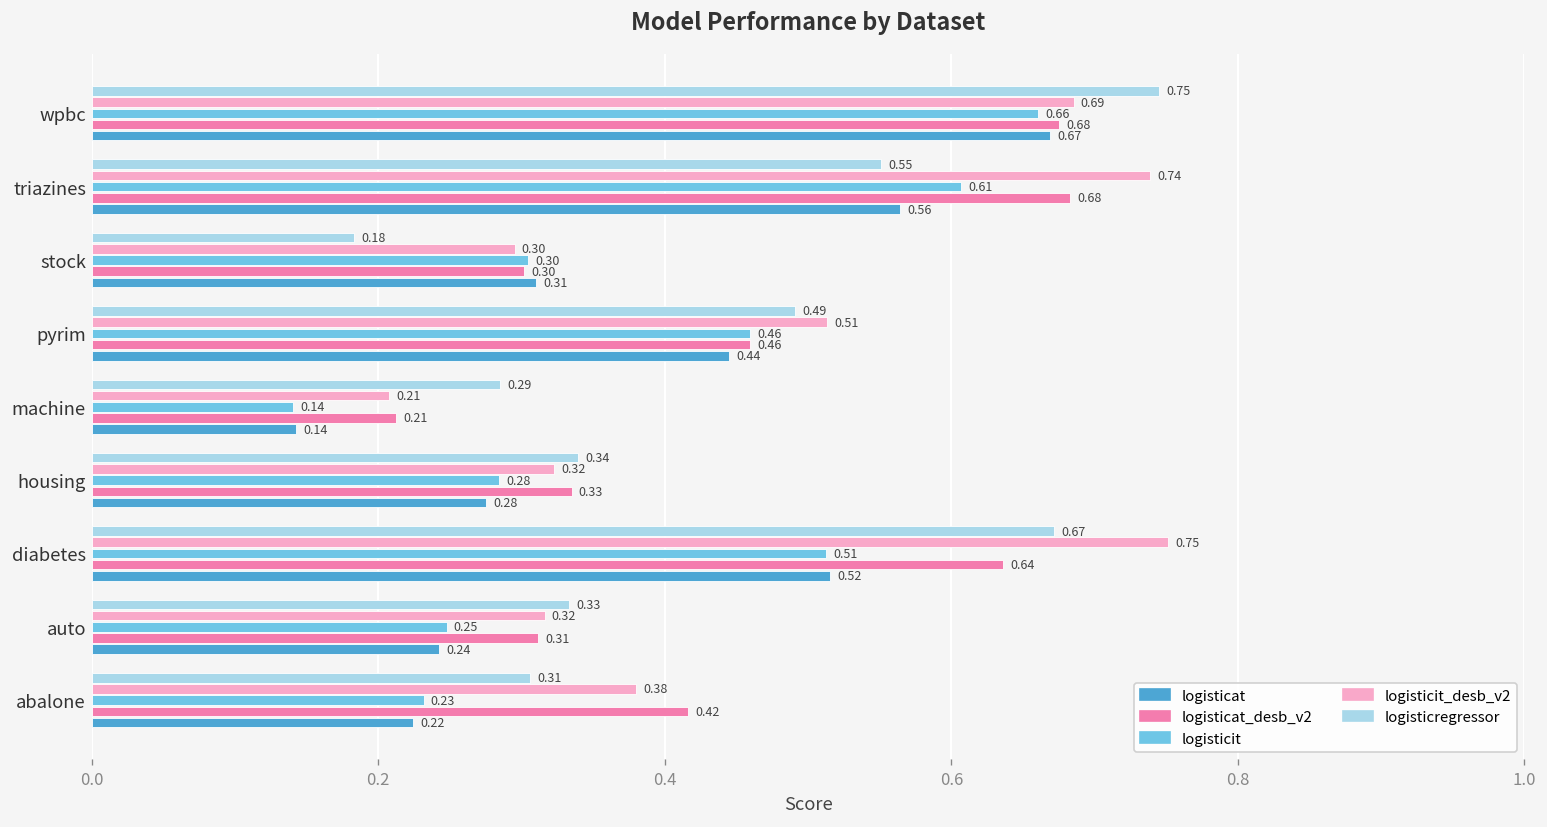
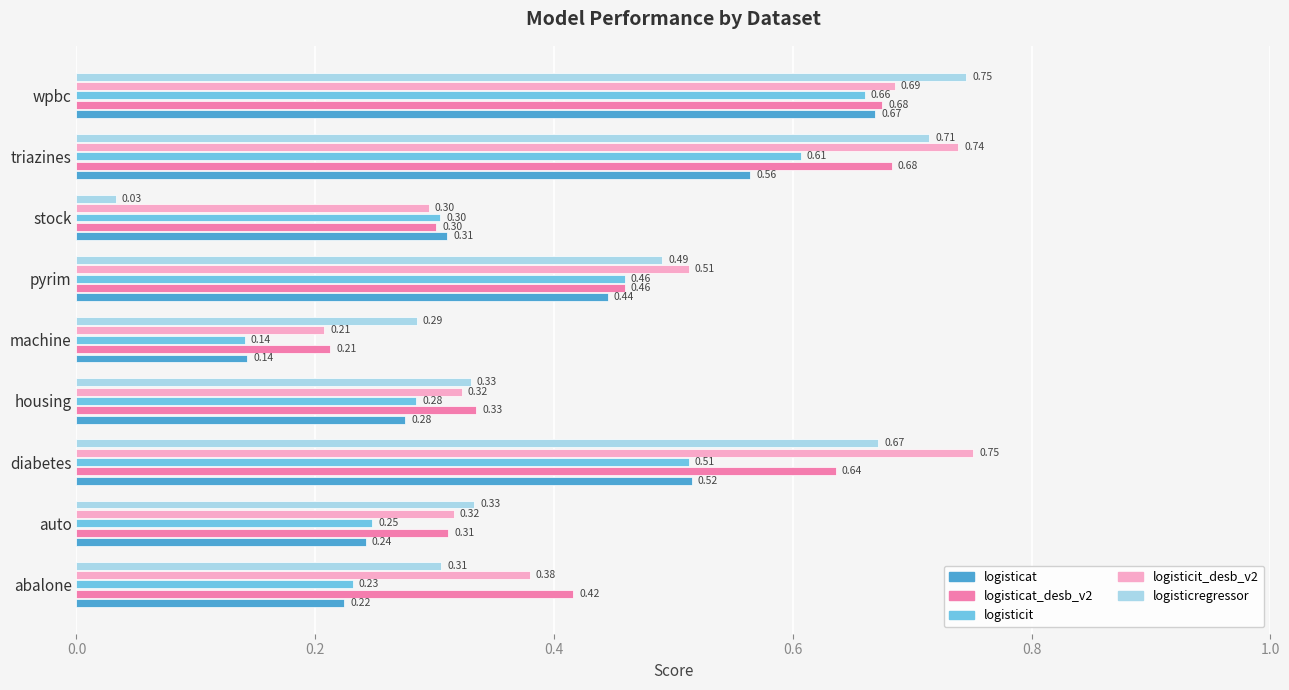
logisticregressor, triazines: 0.55 -> 0.71
logisticregressor, stock: 0.18 -> 0.03
logisticregressor, housing: 0.34 -> 0.33
